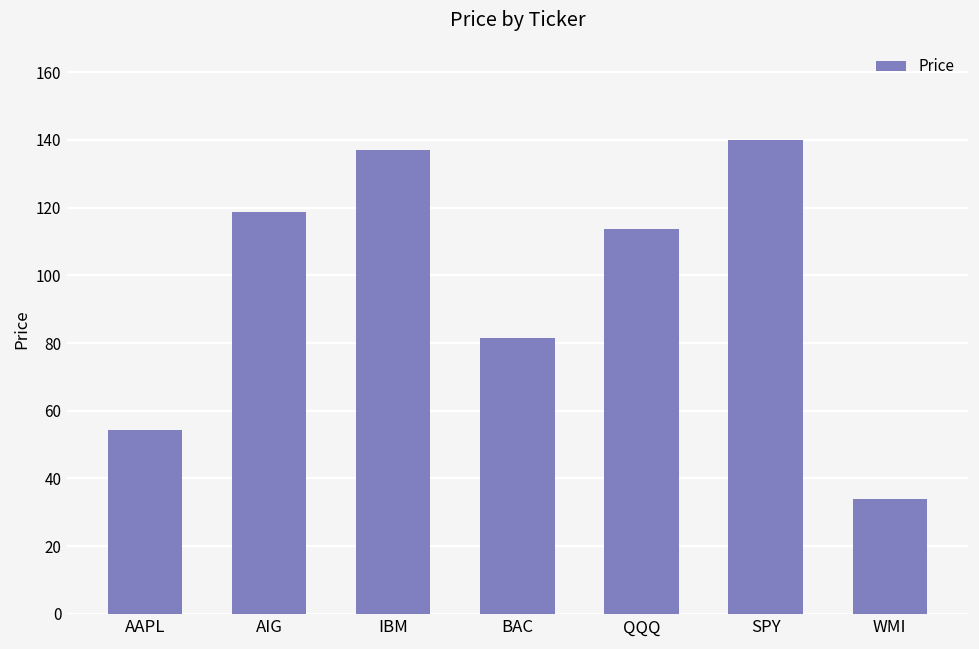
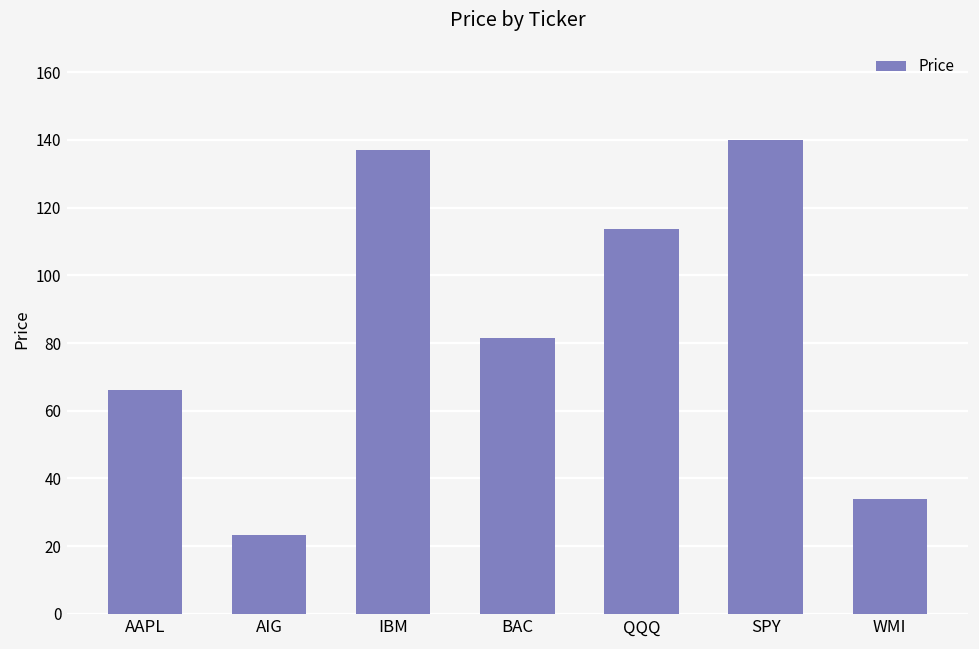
AAPL: 54 -> 66
AIG: 119 -> 23
